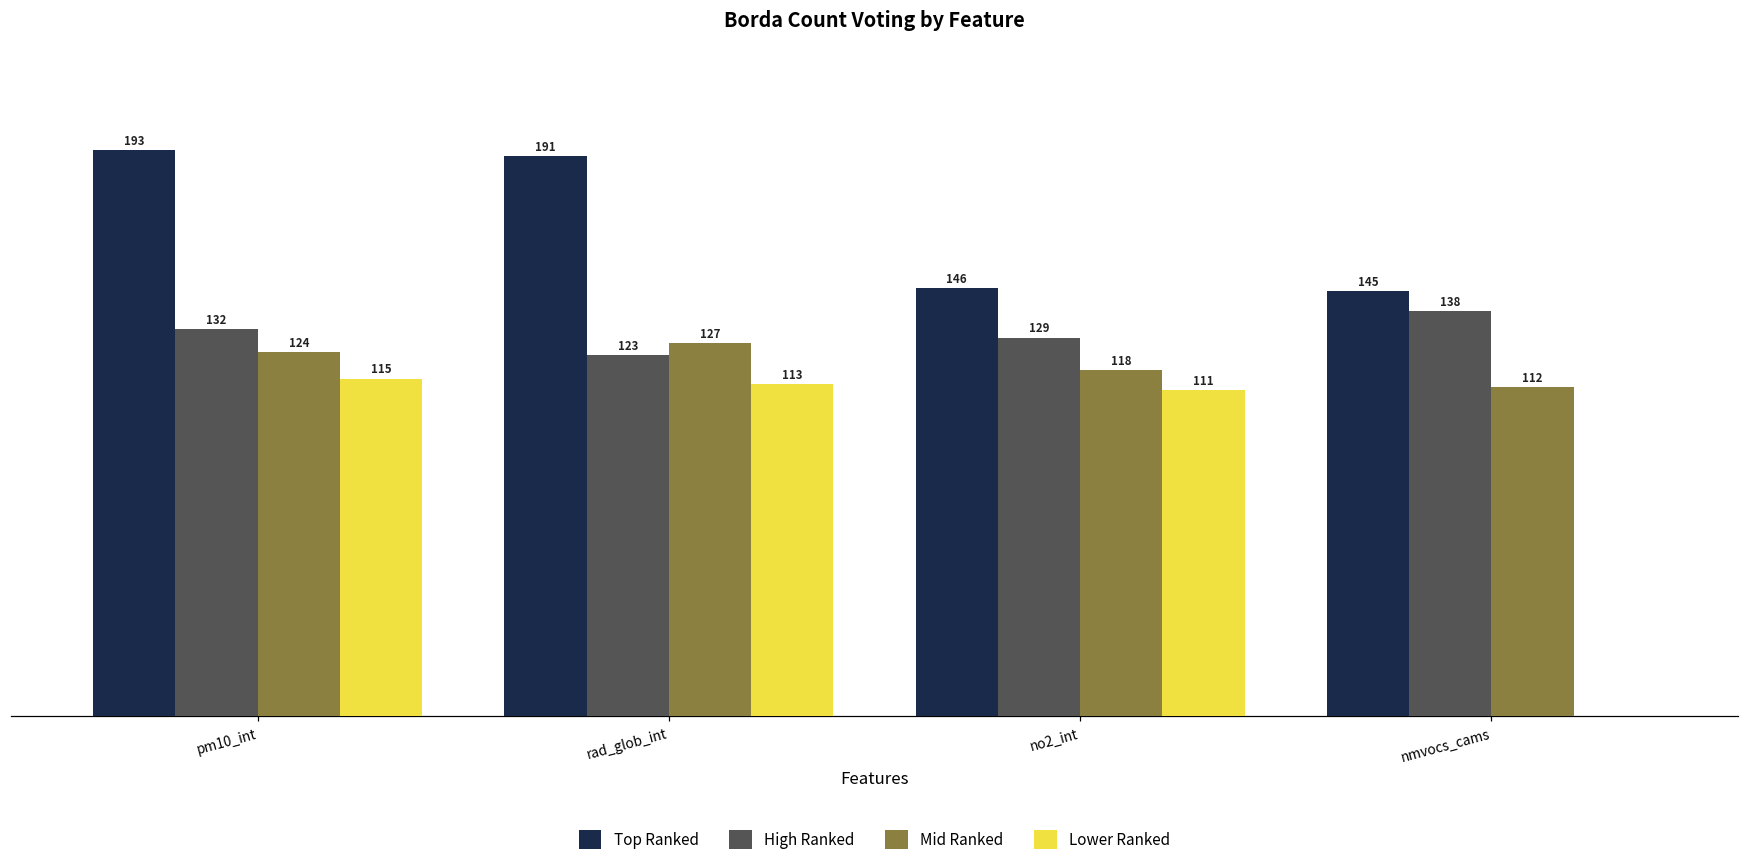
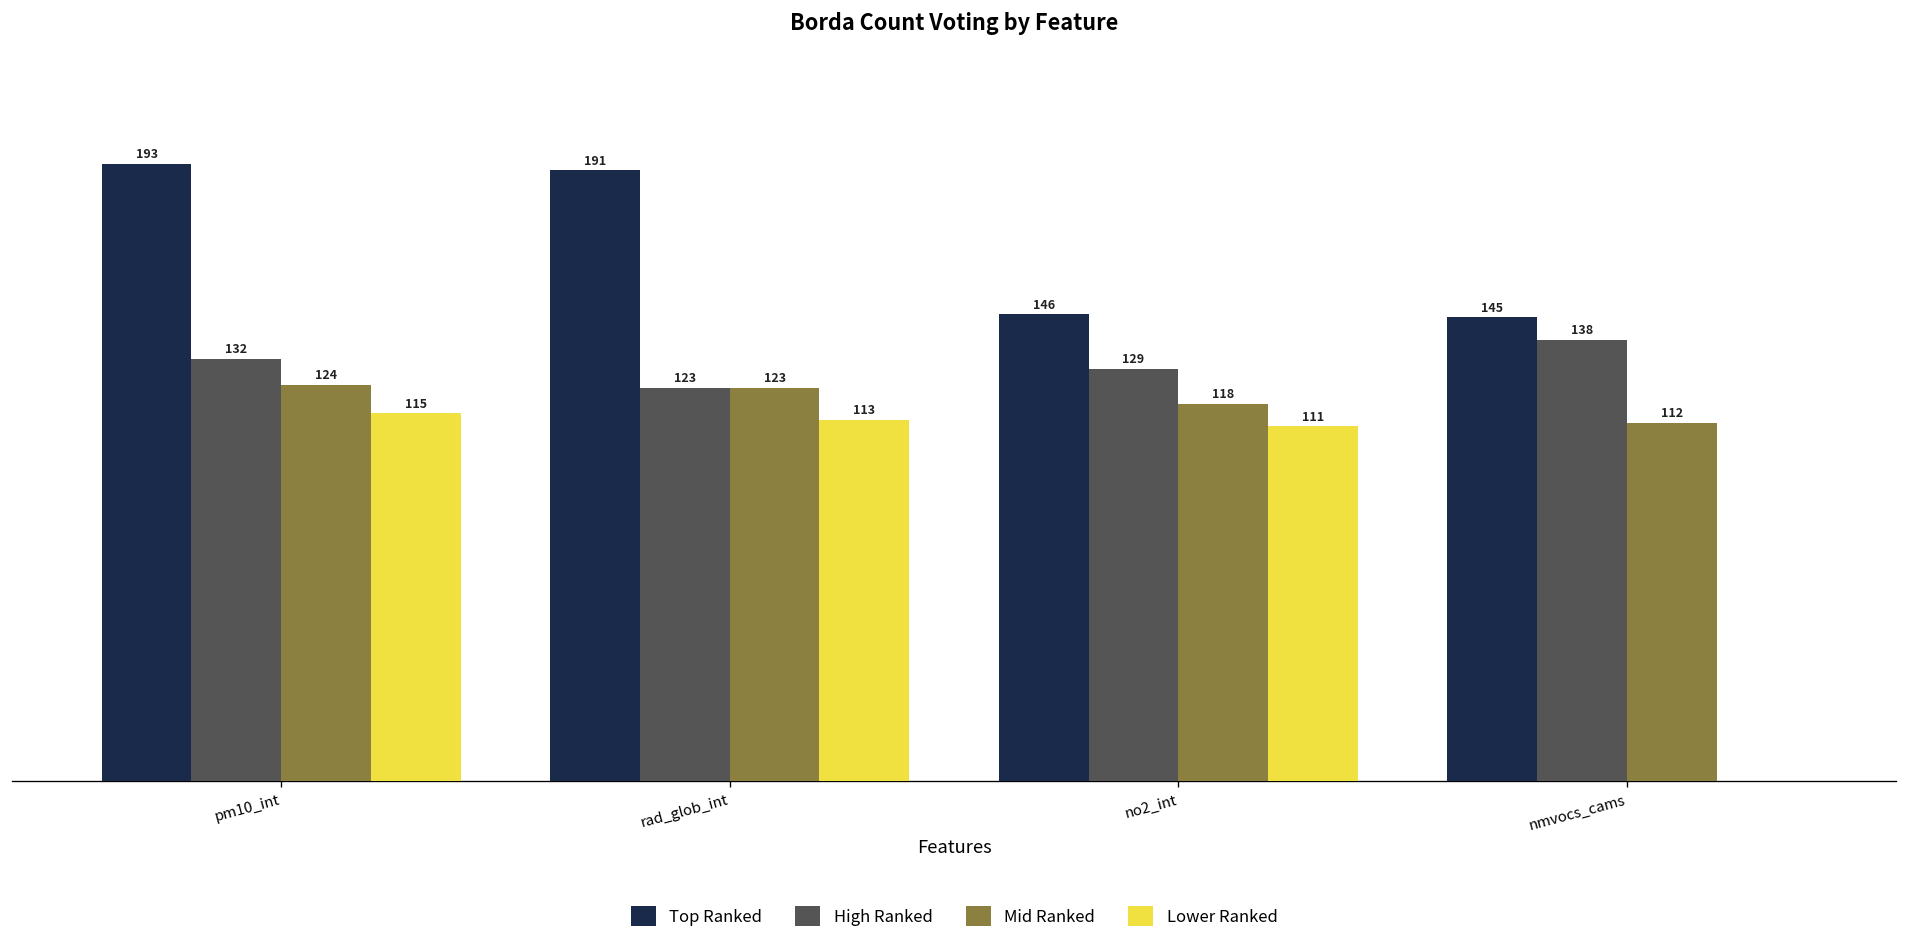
Mid Ranked, rad_glob_int: 127 -> 123
